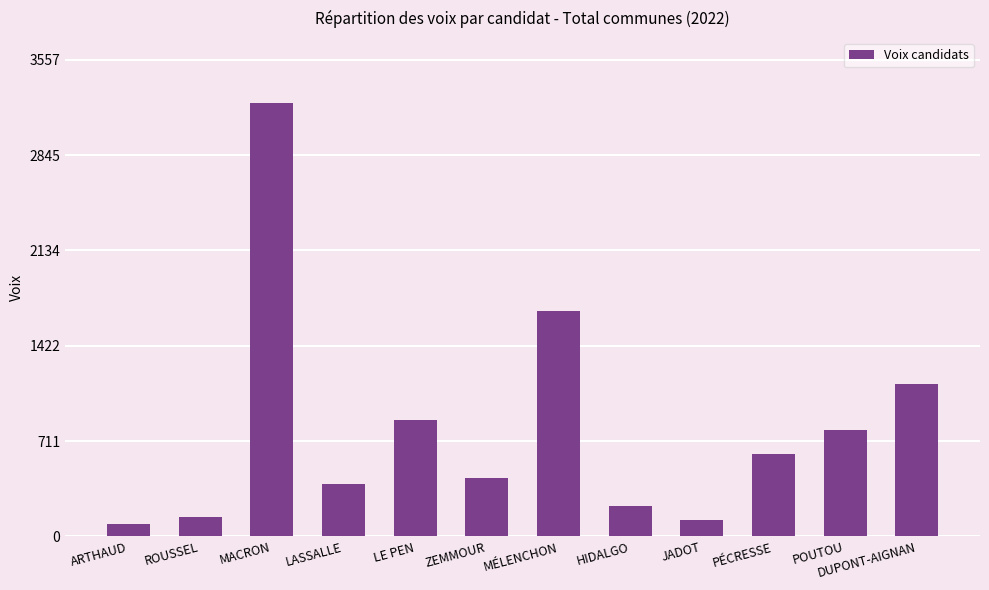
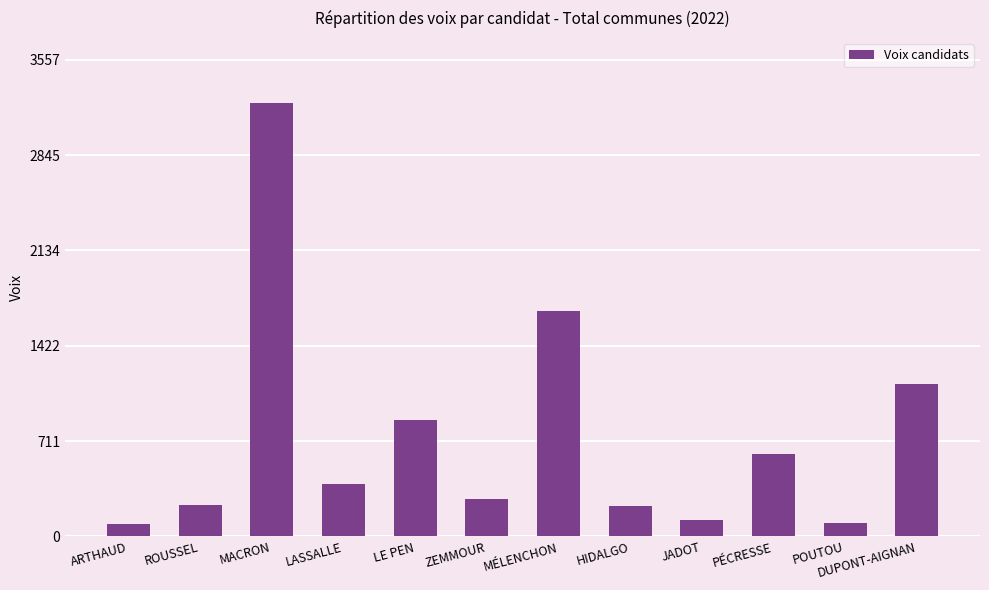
ROUSSEL: 150 -> 230
ZEMMOUR: 430 -> 280
POUTOU: 800 -> 100
